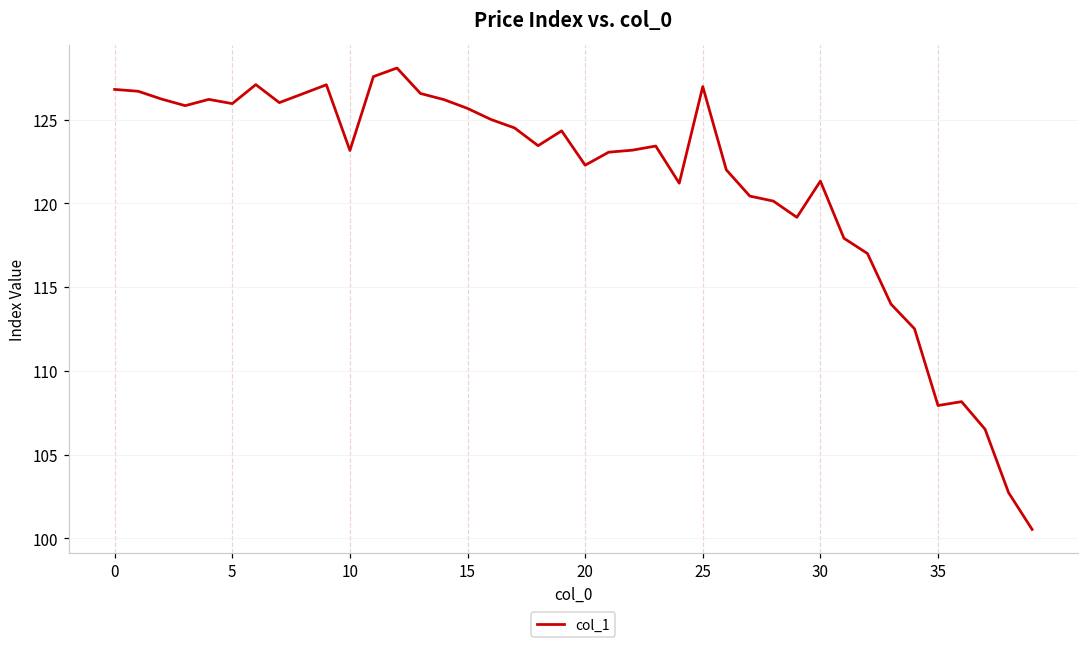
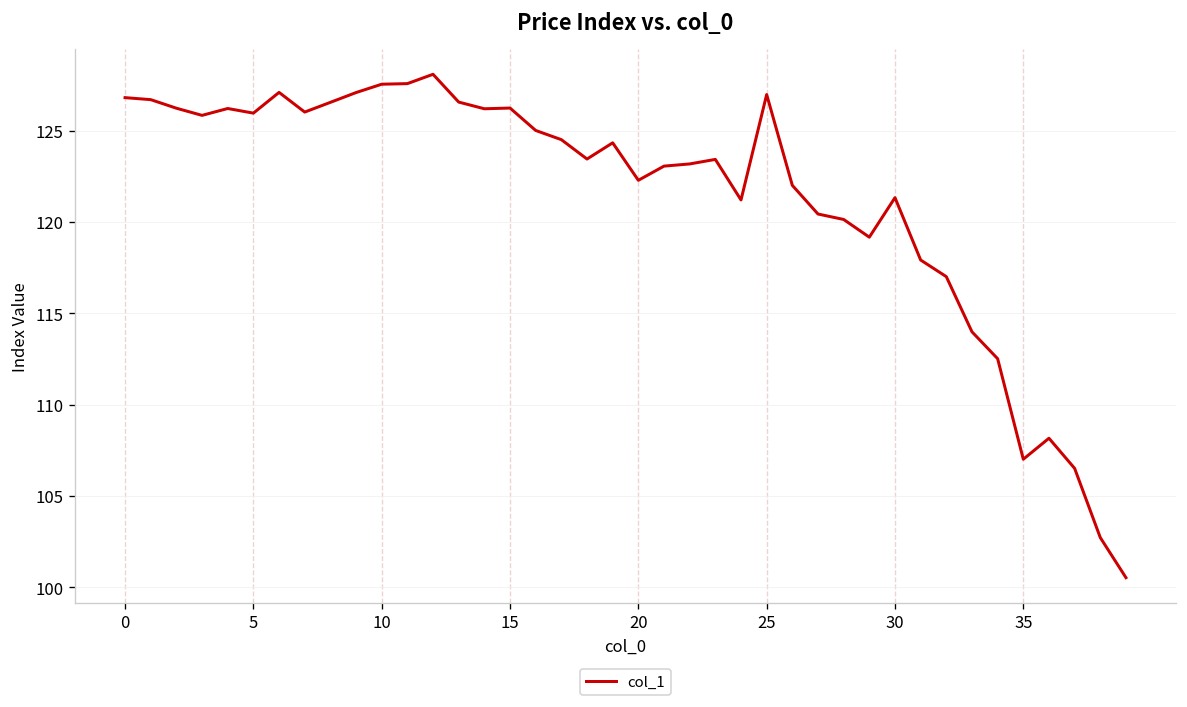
10: 123.2 -> 127.5
15: 125.7 -> 126.2
35: 107.9 -> 107.0
